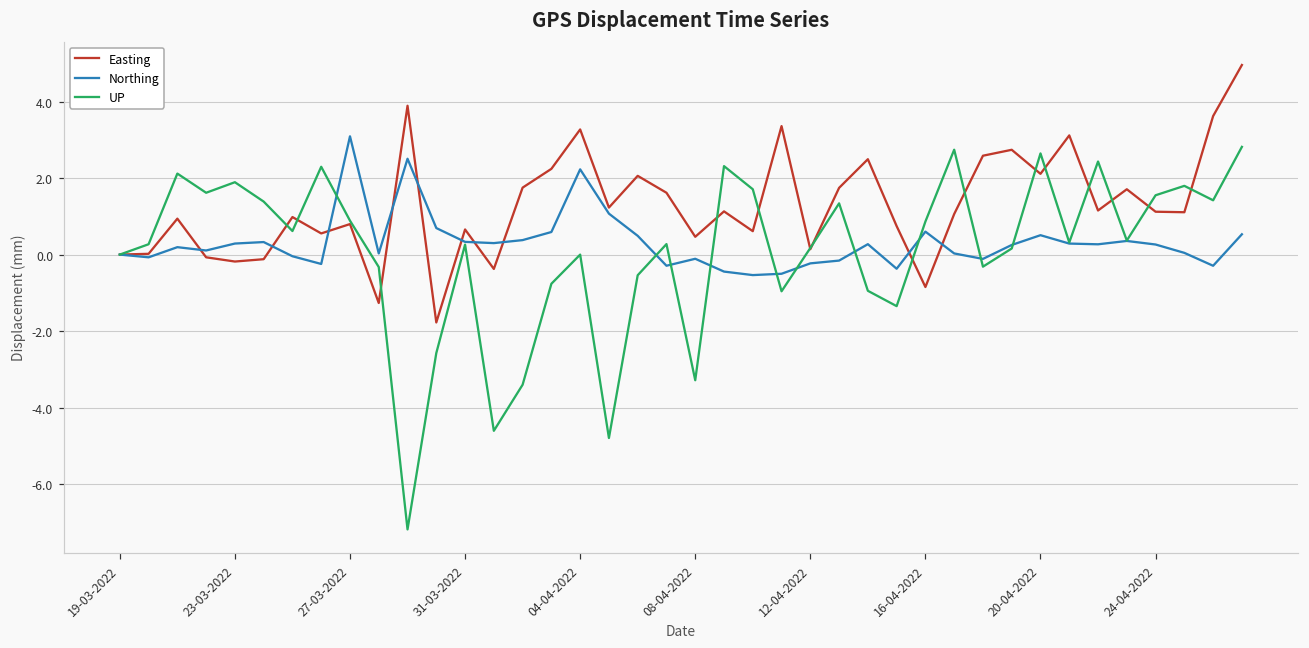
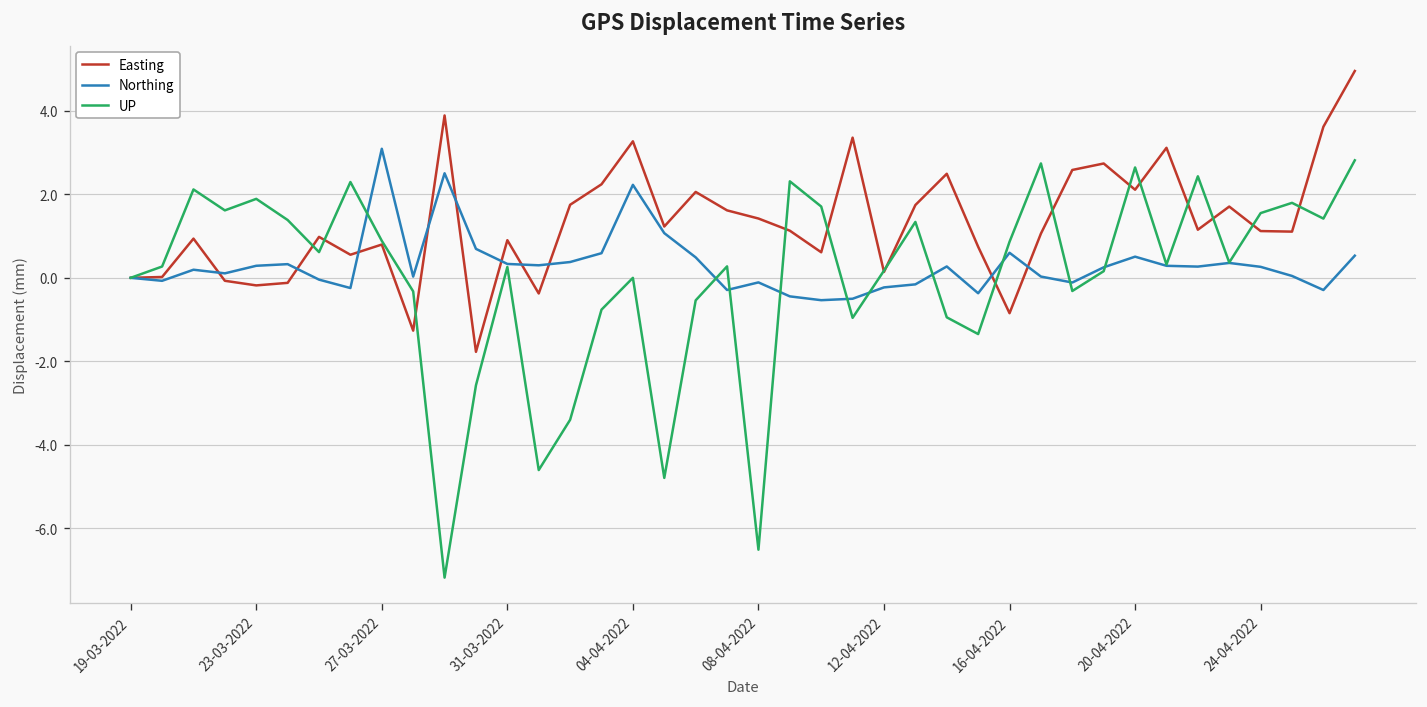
Easting, 31-03-2022: 0.7 -> 0.9
Easting, 08-04-2022: 0.5 -> 1.4
UP, 08-04-2022: -3.3 -> -6.5
